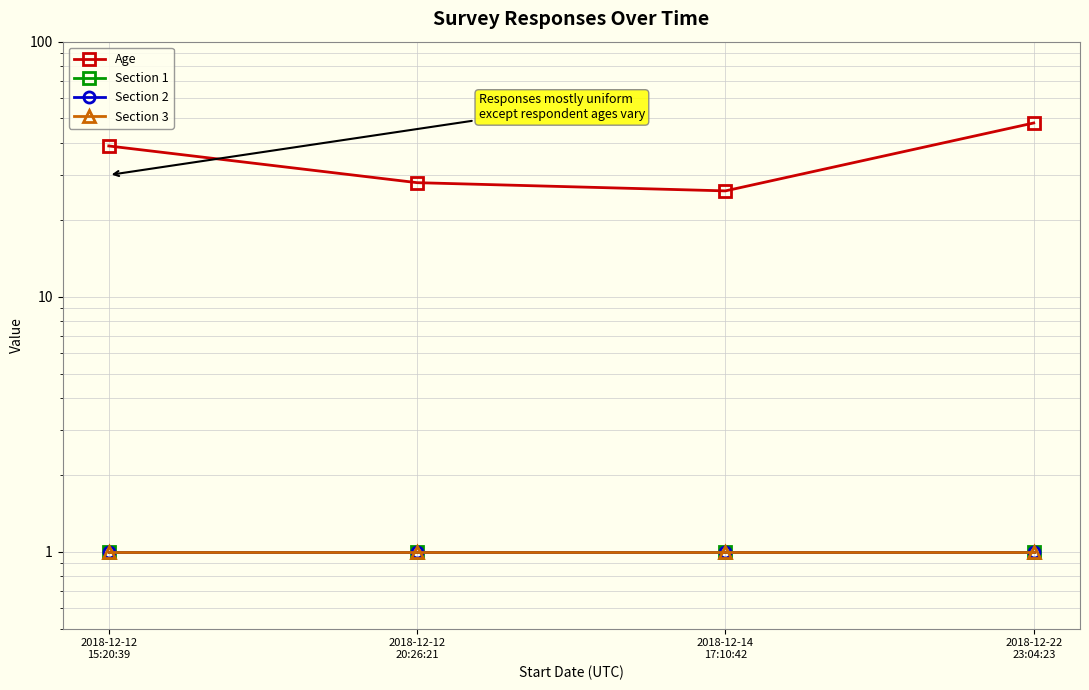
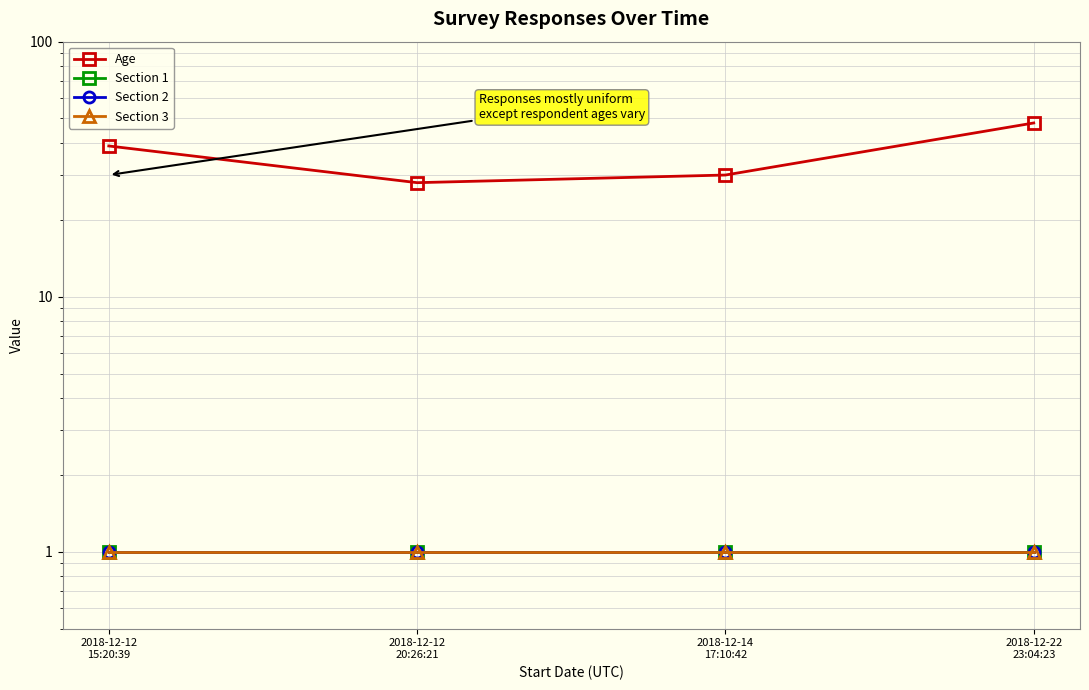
Age, 2018-12-14 17:10:42: 26 -> 30
